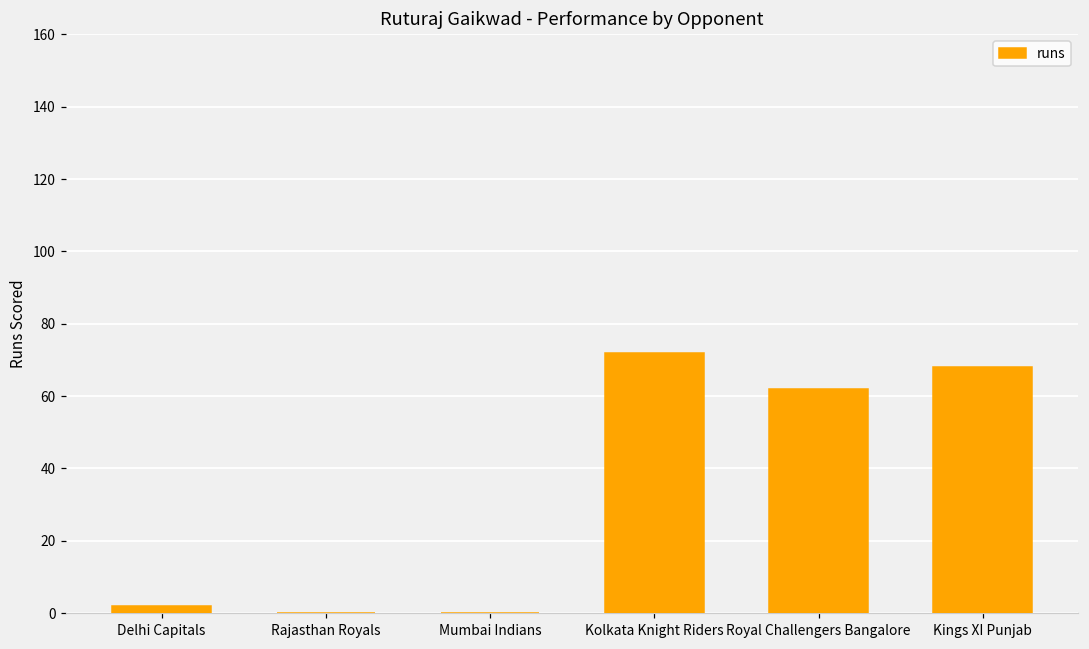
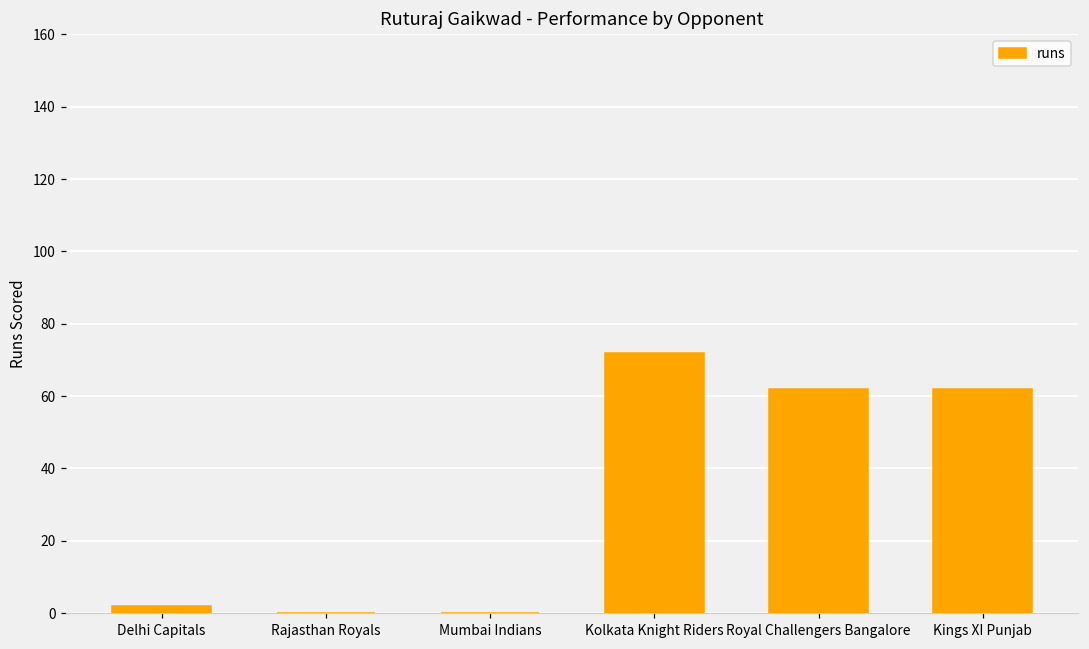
Kings XI Punjab: 68 -> 62
